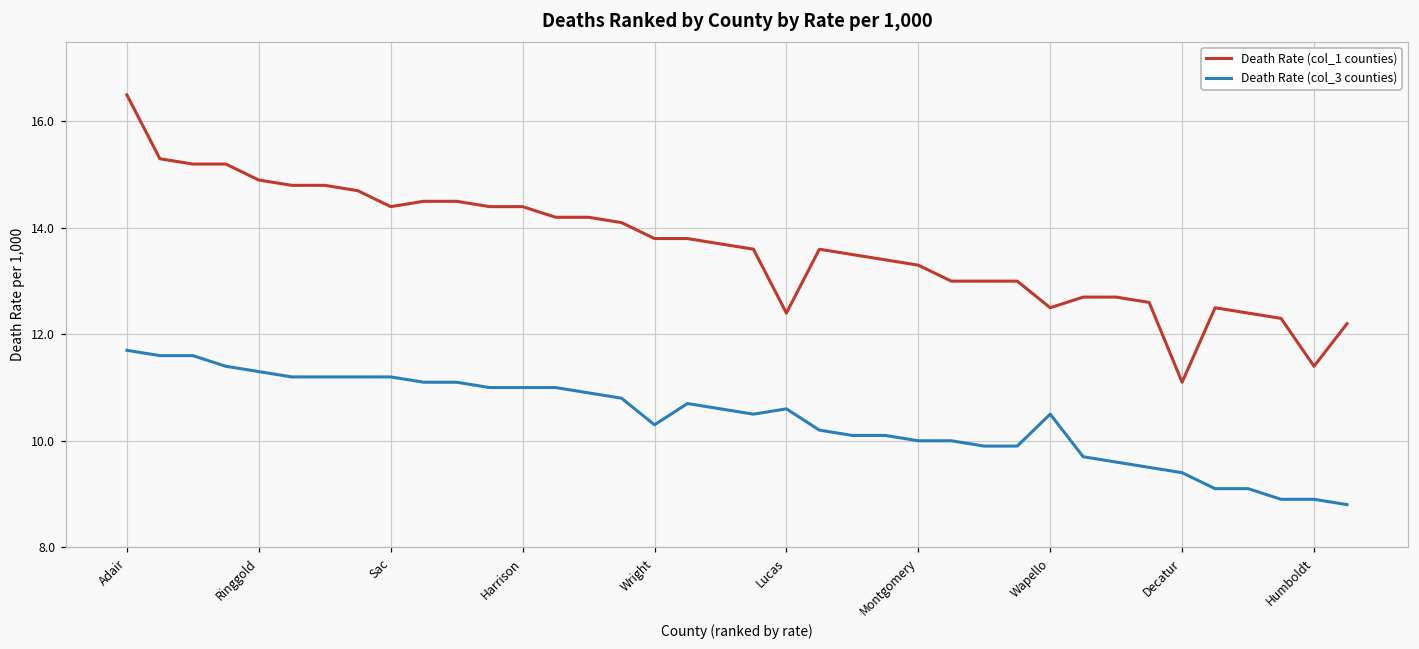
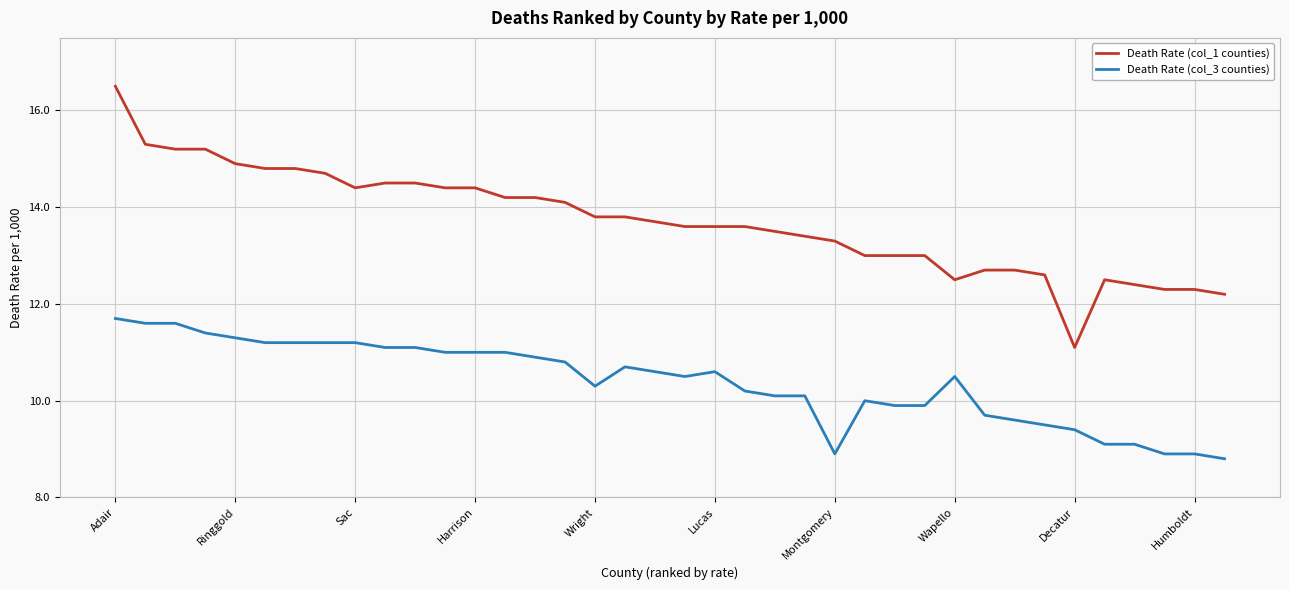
Death Rate (col_1 counties), Lucas: 12.4 -> 13.6
Death Rate (col_3 counties), Montgomery: 10.0 -> 8.9
Death Rate (col_1 counties), Humboldt: 11.4 -> 12.3
